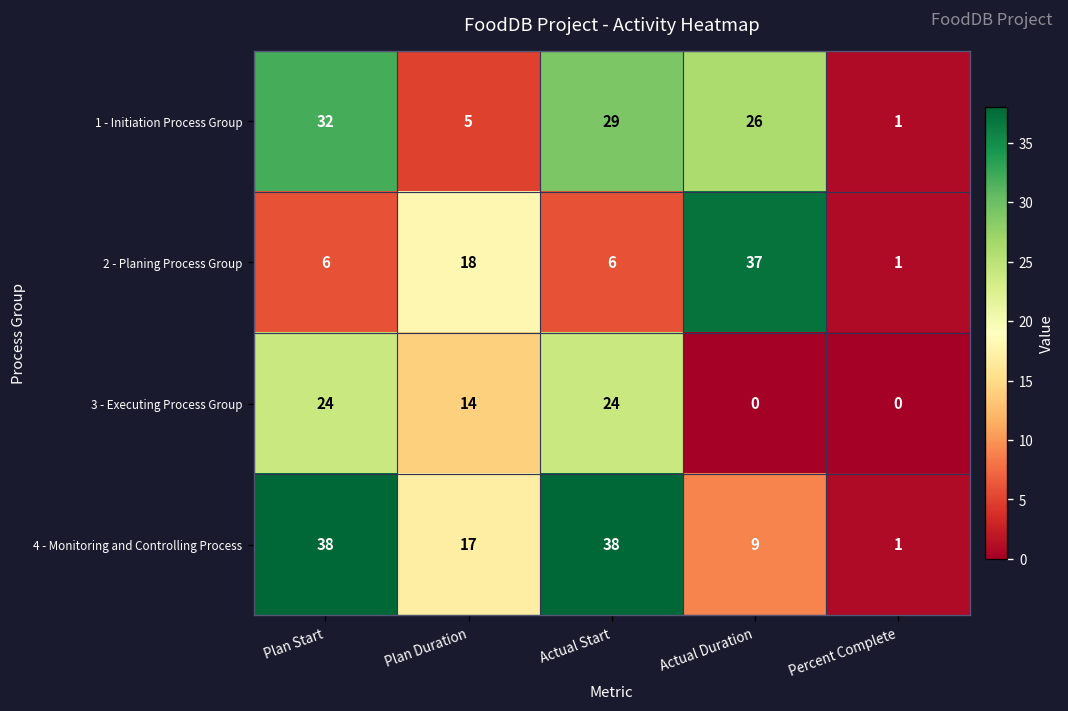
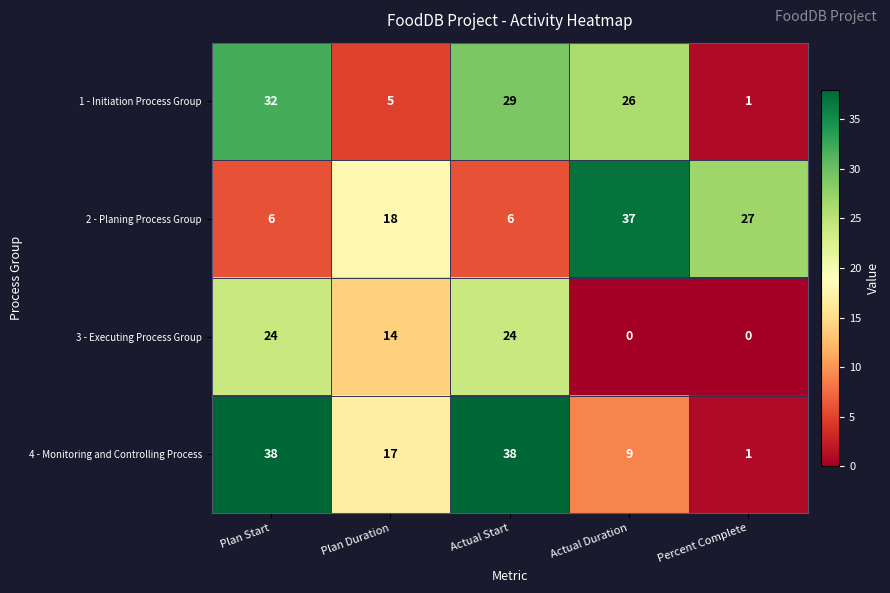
2 - Planing Process Group, Percent Complete: 1 -> 27
